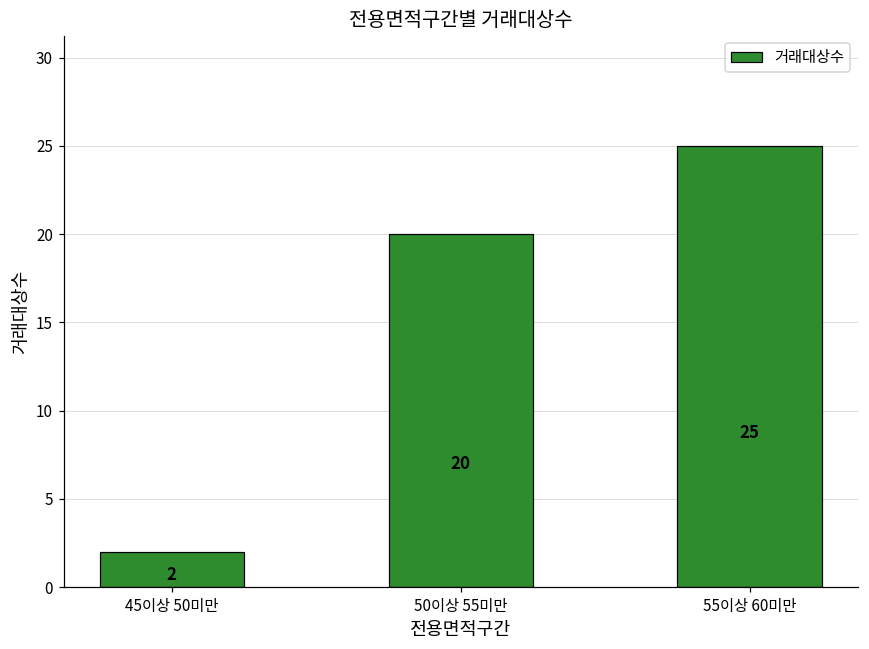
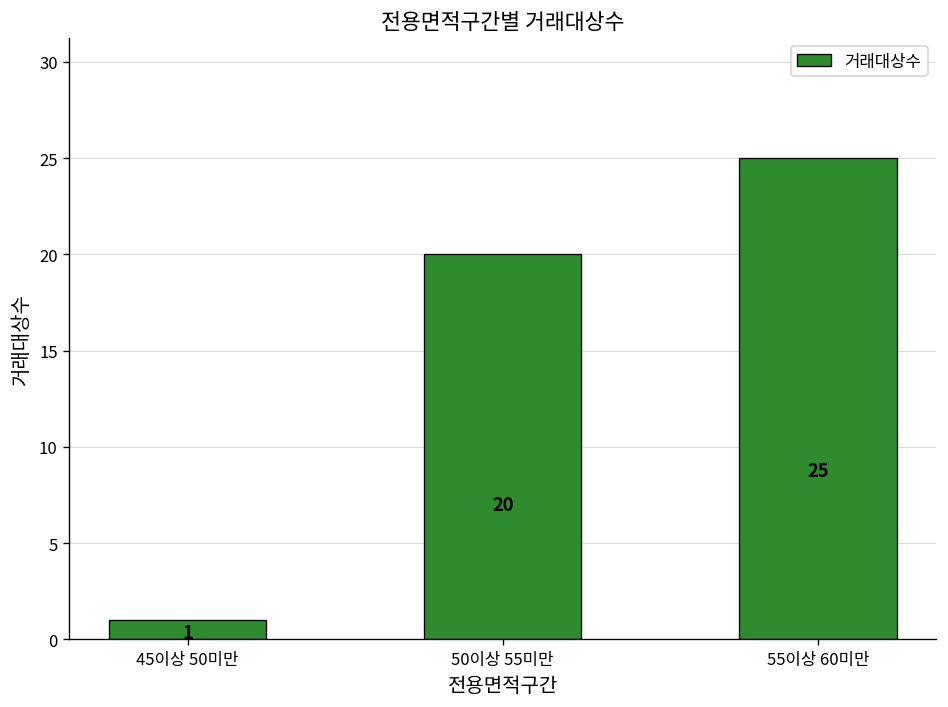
45이상 50미만: 2 -> 1
